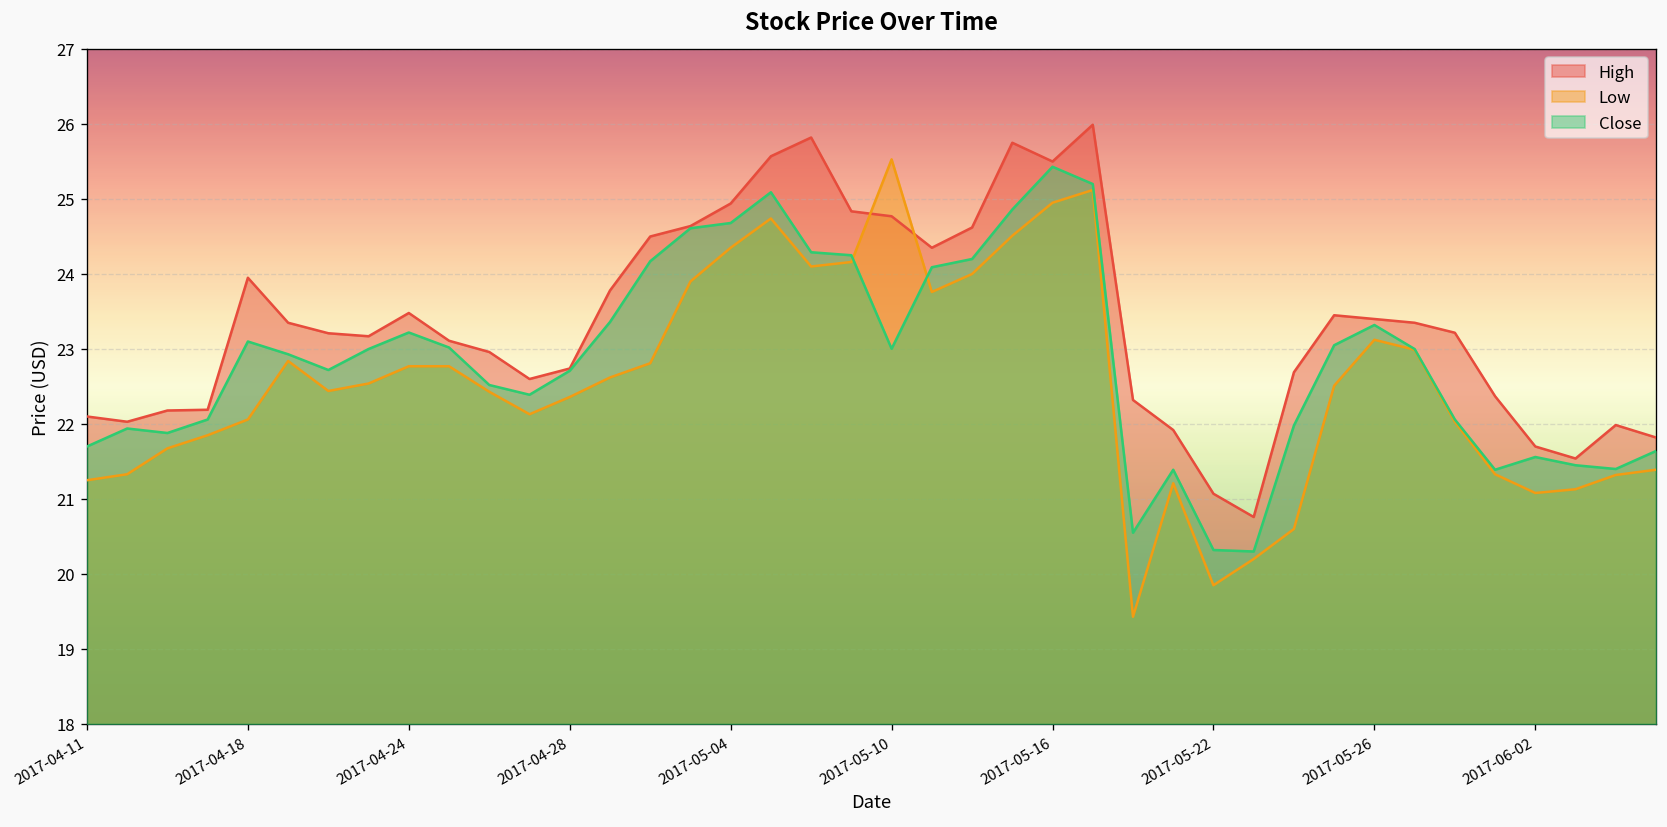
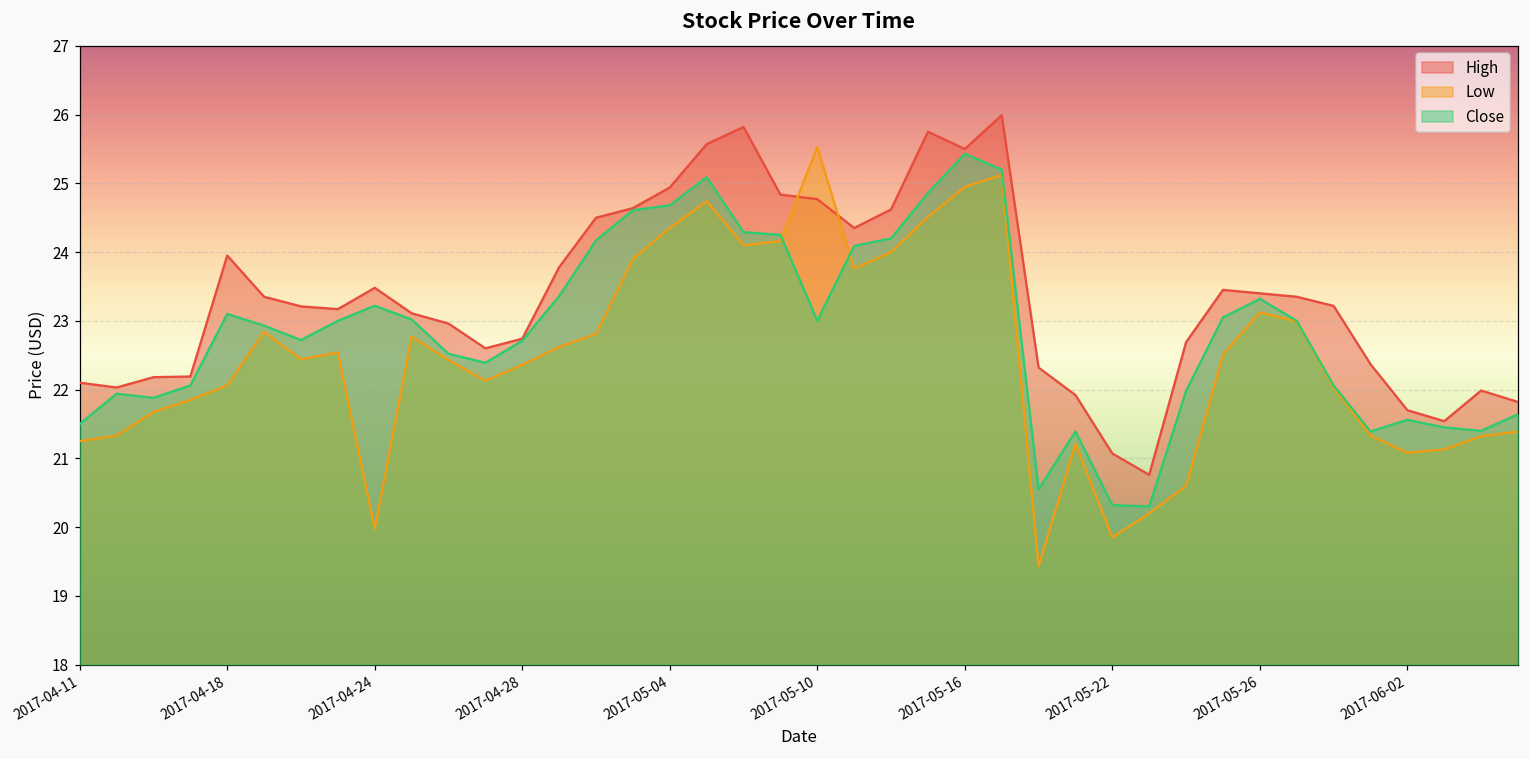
Close, 2017-04-11: 21.7 -> 21.5
Low, 2017-04-24: 22.8 -> 20.0
